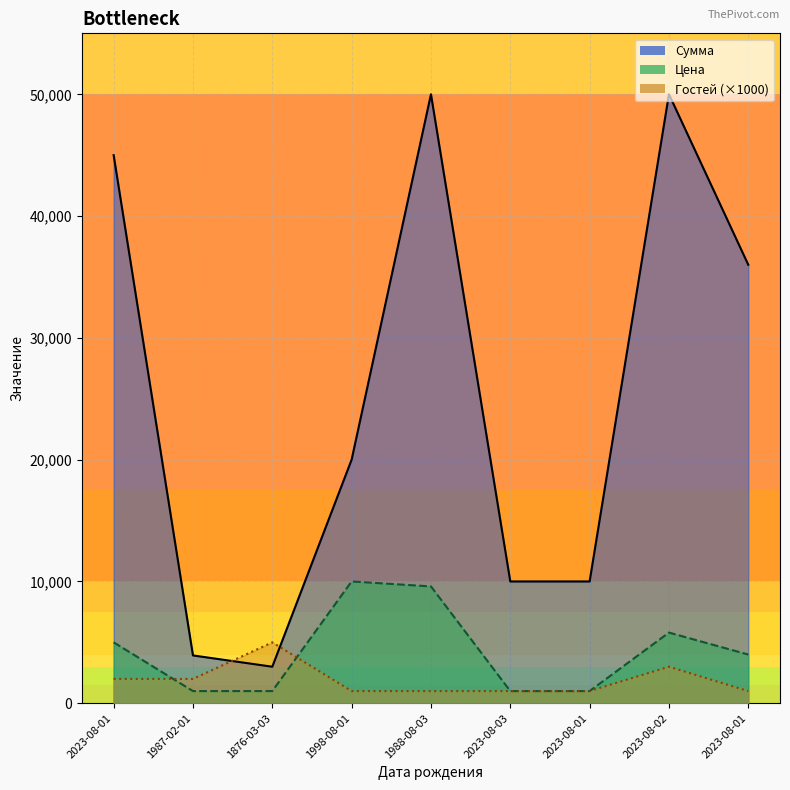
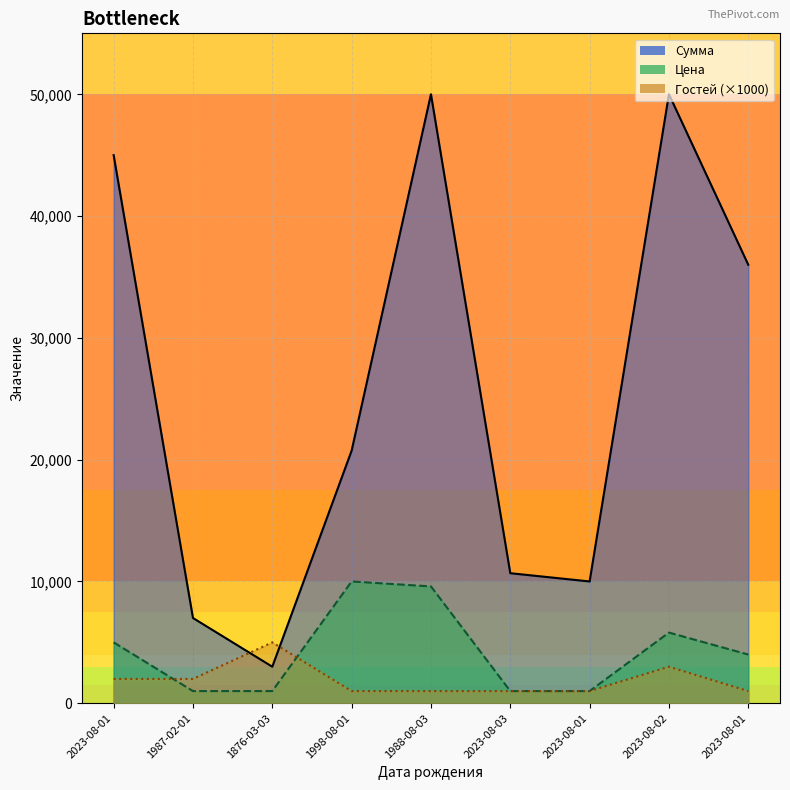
Сумма, 1987-02-01: 3,900 -> 7,000
Сумма, 1998-08-01: 20,000 -> 20,700
Сумма, 2023-08-03: 10,000 -> 10,700
